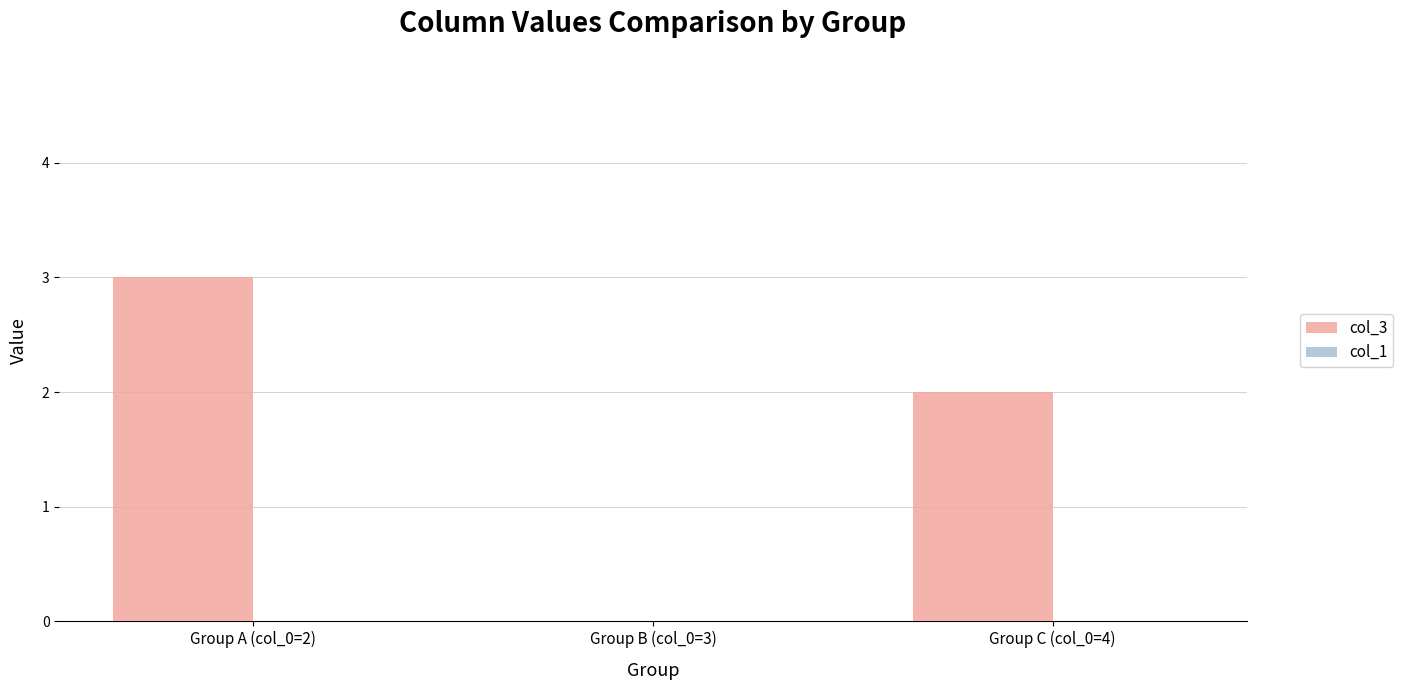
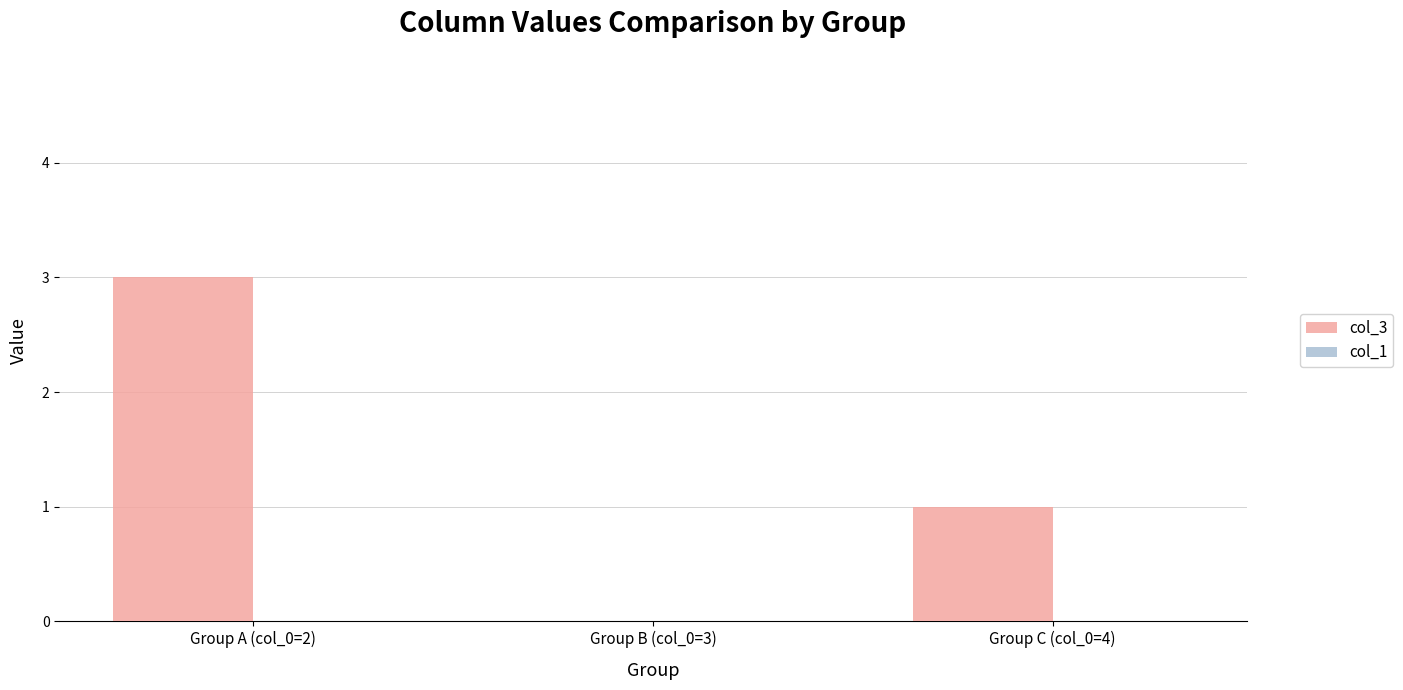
col_3, Group C (col_0=4): 2 -> 1
